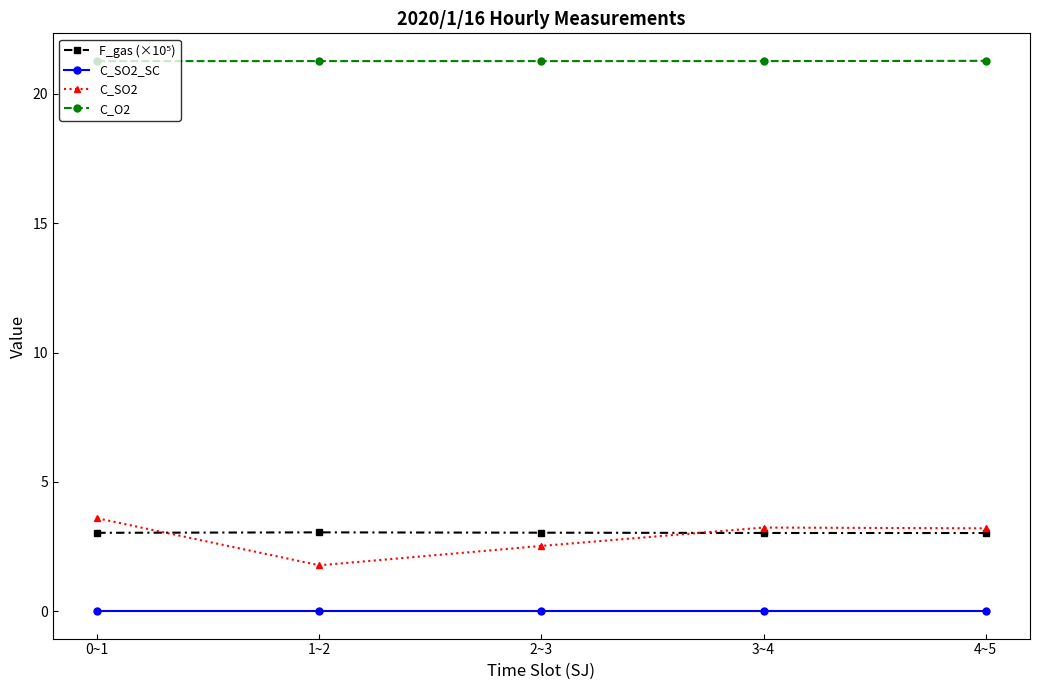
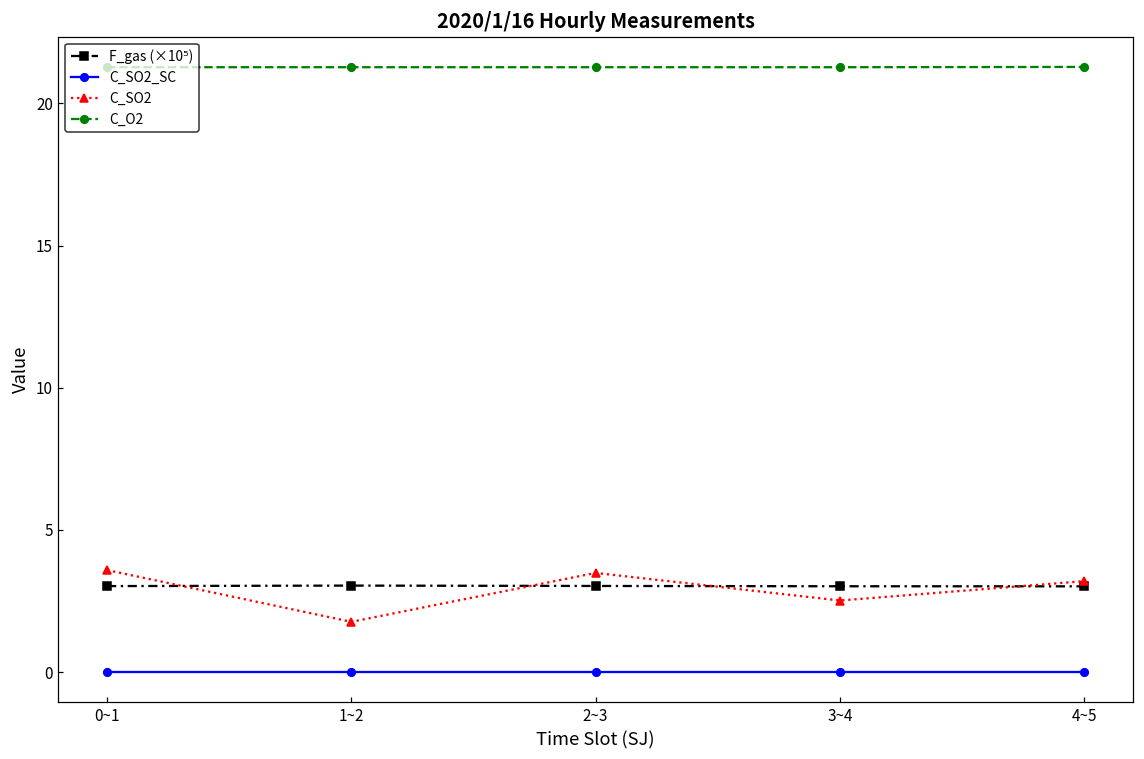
C_SO2, 2~3: 2.5 -> 3.5
C_SO2, 3~4: 3.2 -> 2.5
